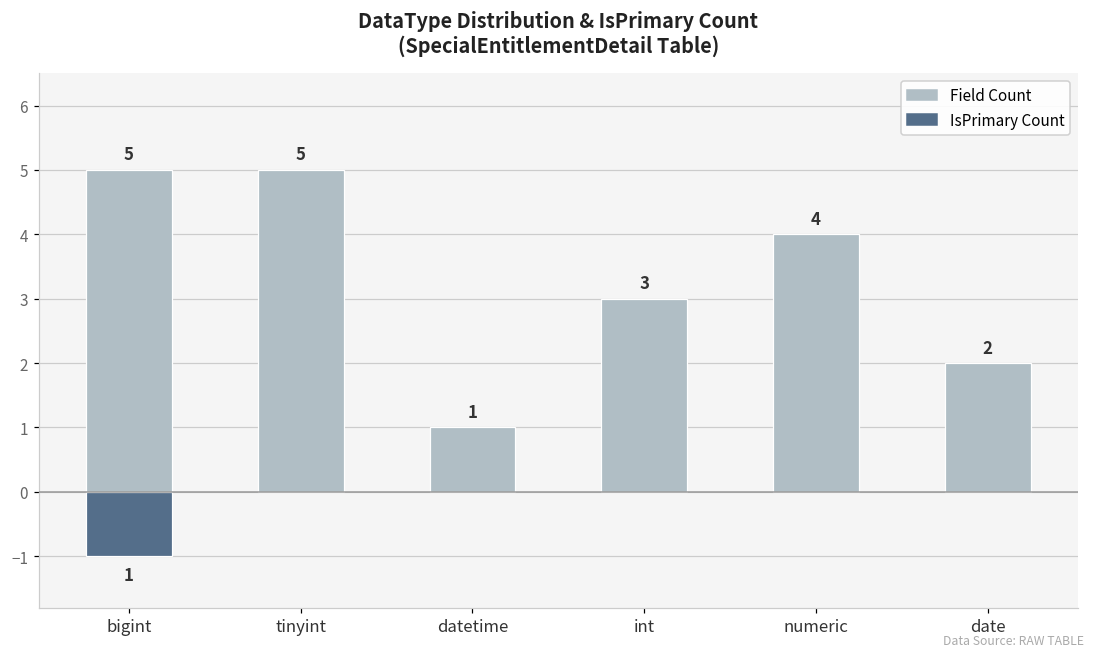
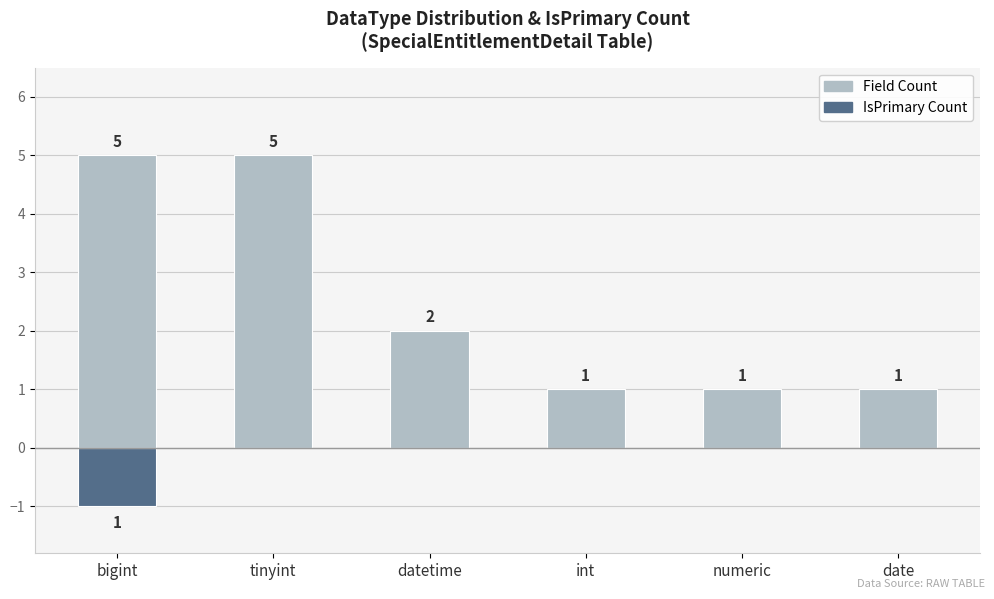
Field Count, datetime: 1 -> 2
Field Count, int: 3 -> 1
Field Count, numeric: 4 -> 1
Field Count, date: 2 -> 1
